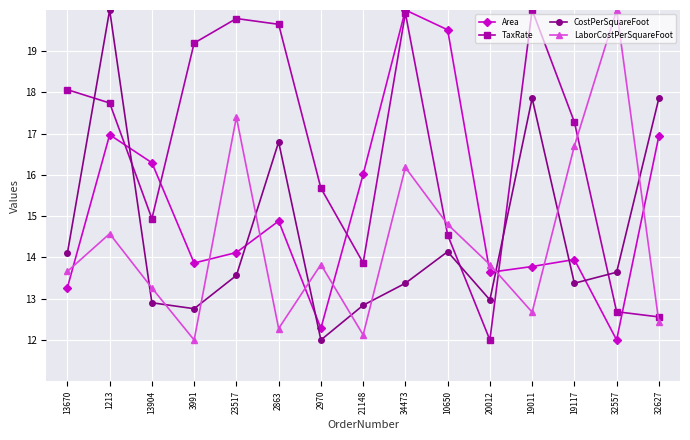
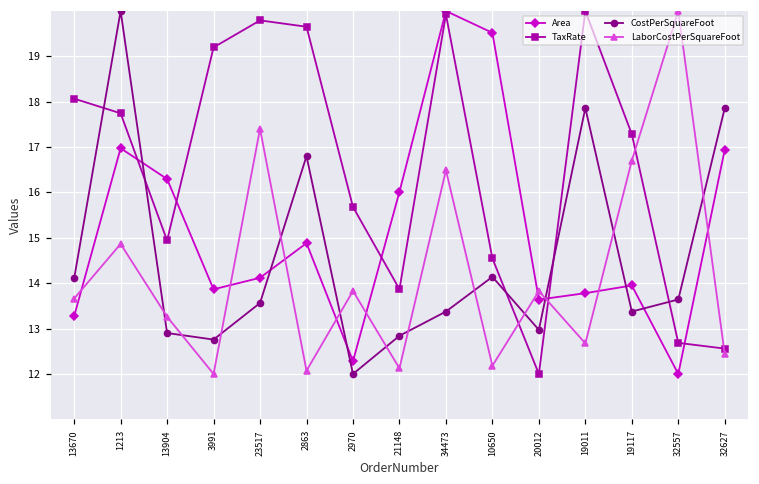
LaborCostPerSquareFoot, 1213: 14.6 -> 14.9
LaborCostPerSquareFoot, 2863: 12.3 -> 12.1
LaborCostPerSquareFoot, 34473: 16.2 -> 16.5
LaborCostPerSquareFoot, 10650: 14.8 -> 12.2
